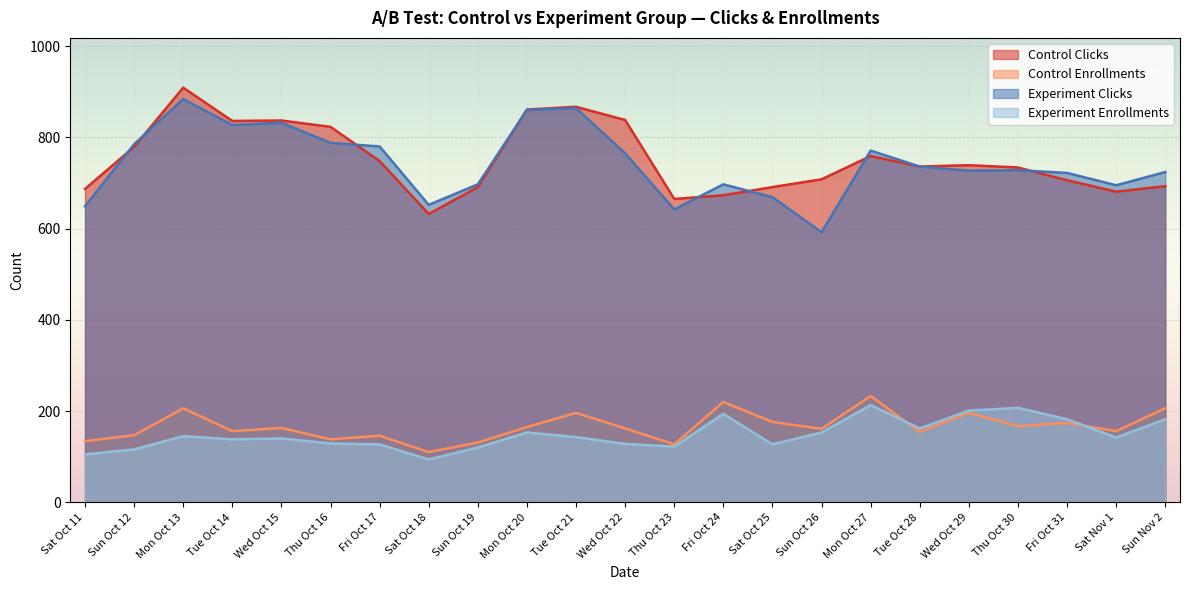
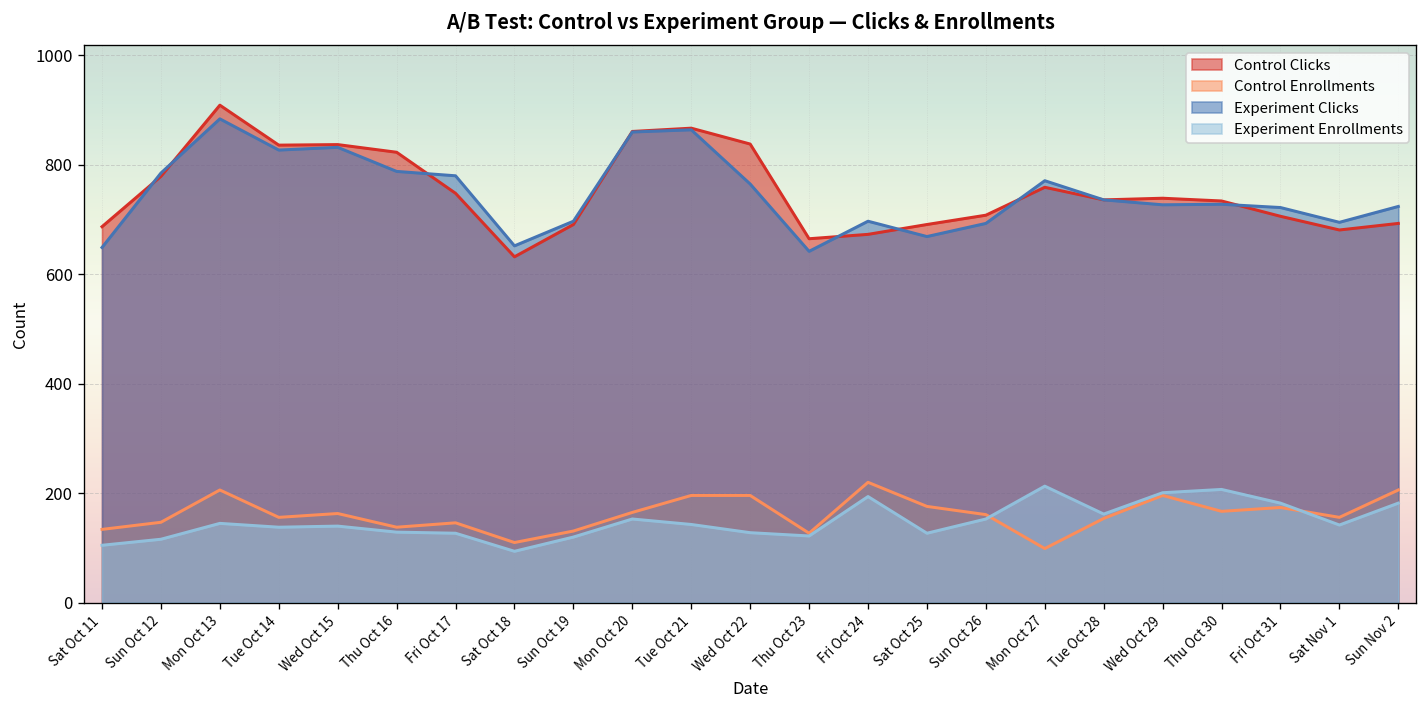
Control Enrollments, Wed Oct 22: 160 -> 200
Experiment Clicks, Sun Oct 26: 590 -> 690
Control Enrollments, Mon Oct 27: 230 -> 100
